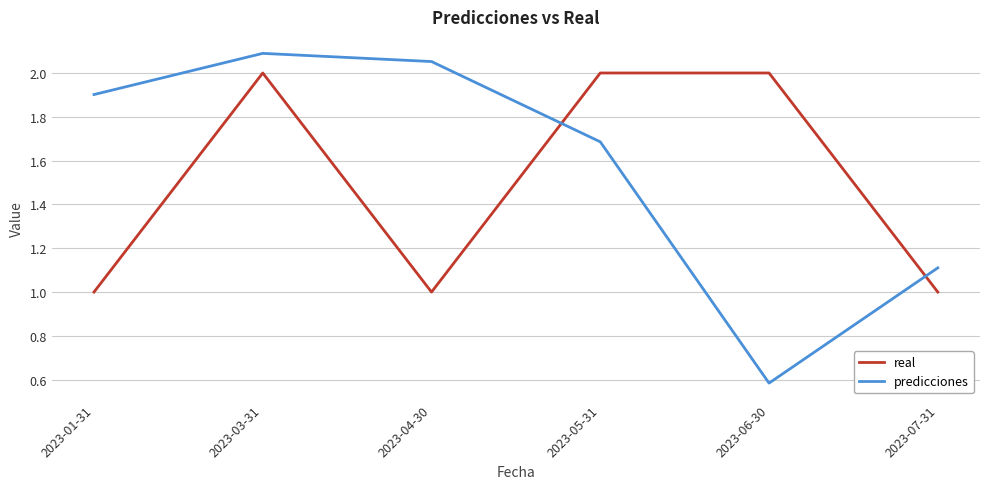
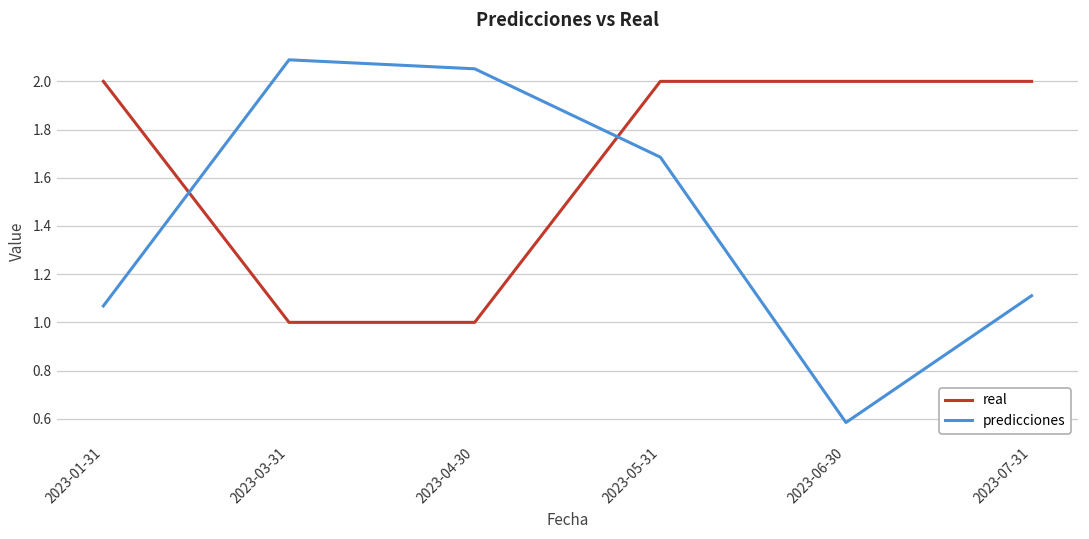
real, 2023-01-31: 1 -> 2
predicciones, 2023-01-31: 1.90 -> 1.07
real, 2023-03-31: 2 -> 1
real, 2023-07-31: 1 -> 2
